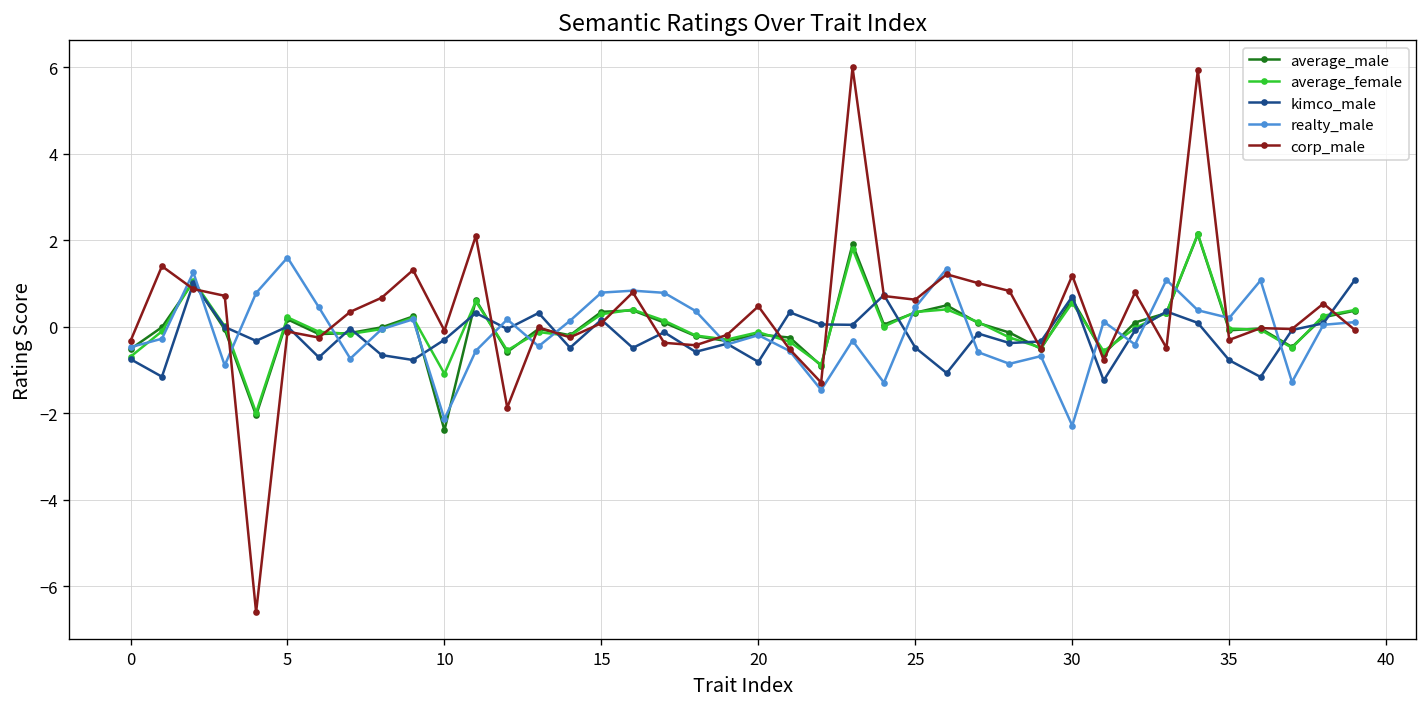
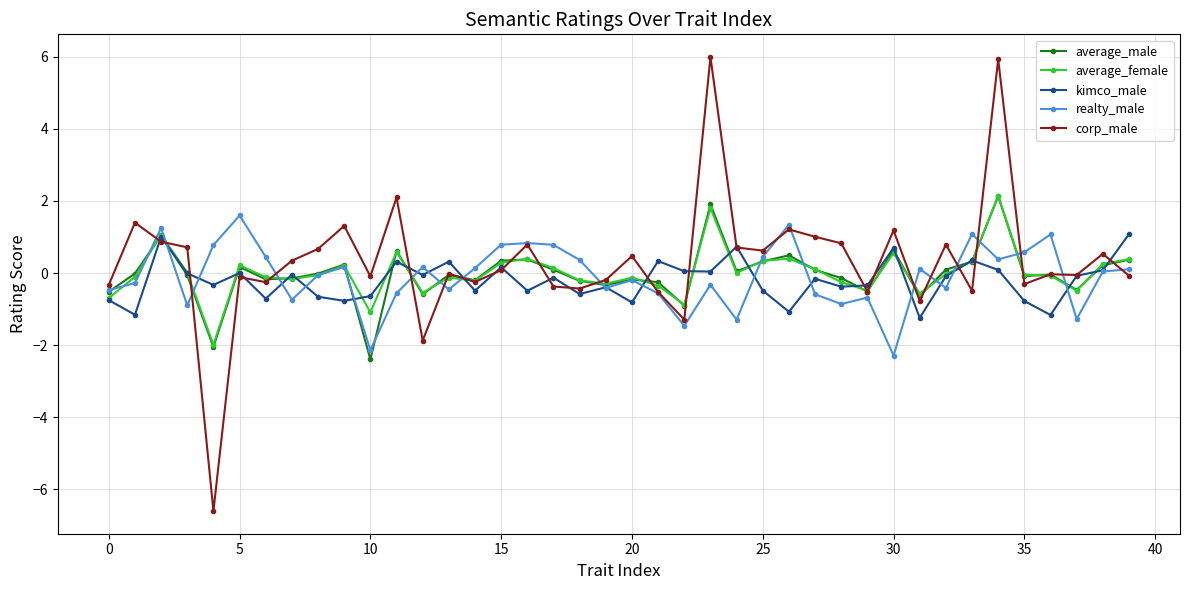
kimco_male, 10: -0.3 -> -0.6
realty_male, 35: 0.2 -> 0.6
